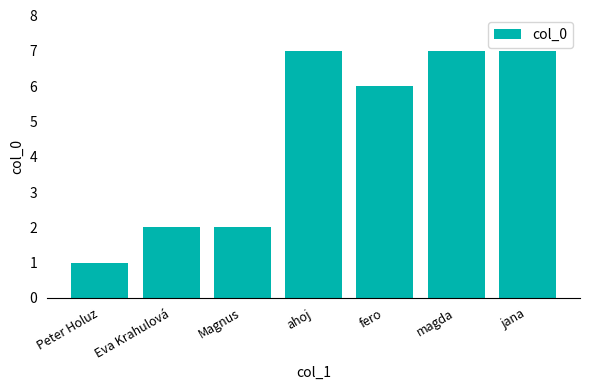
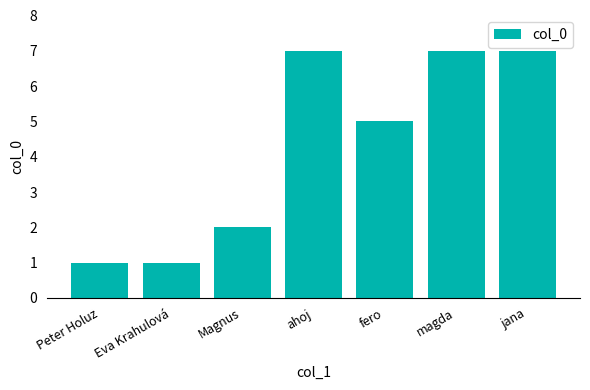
Eva Krahulová: 2 -> 1
fero: 6 -> 5
